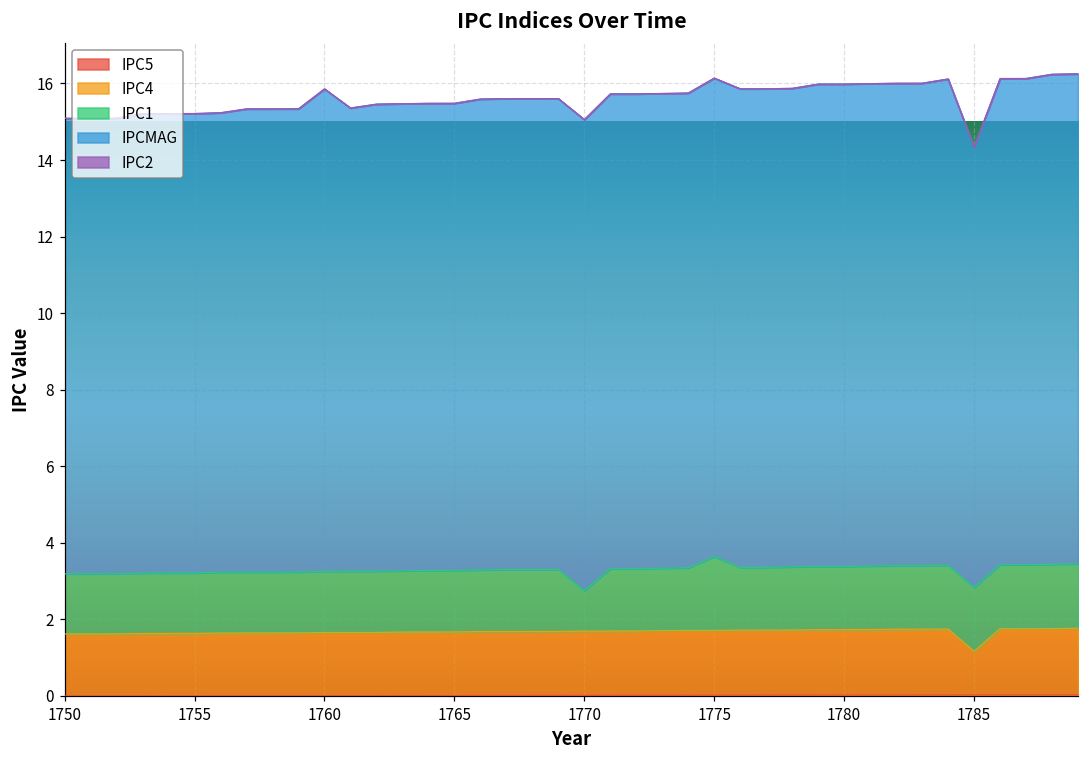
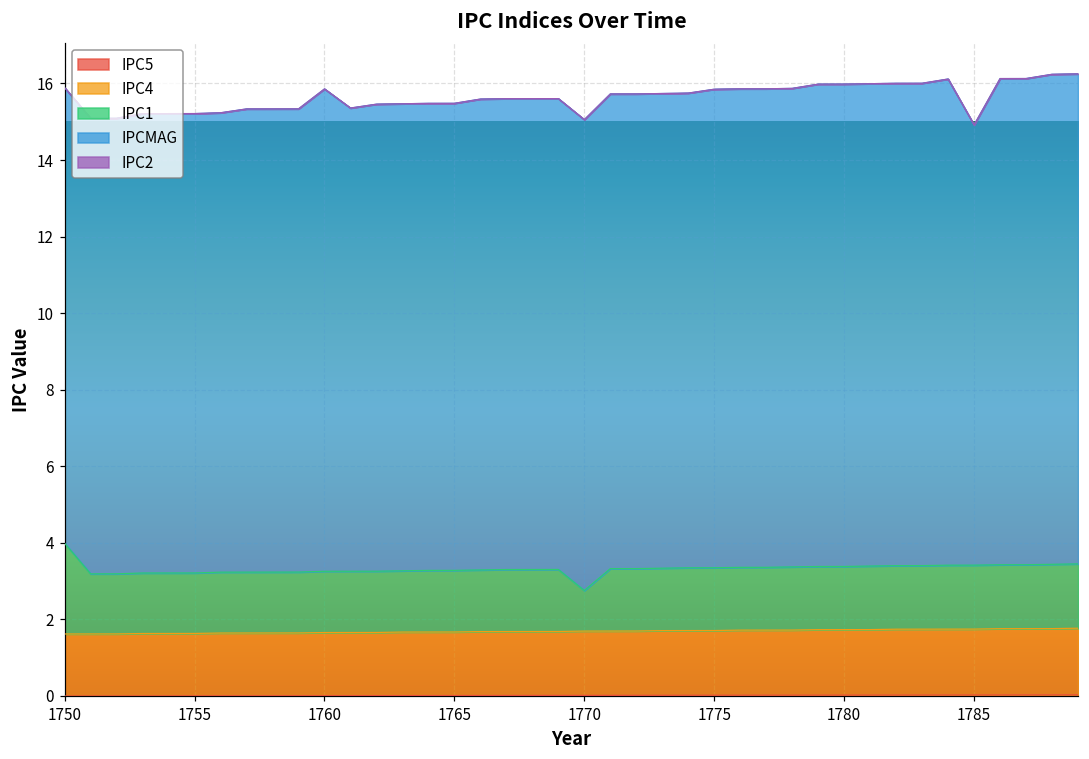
IPC1, 1750: 1.6 -> 2.4
IPC1, 1775: 1.9 -> 1.6
IPC4, 1785: 1.1 -> 1.7
